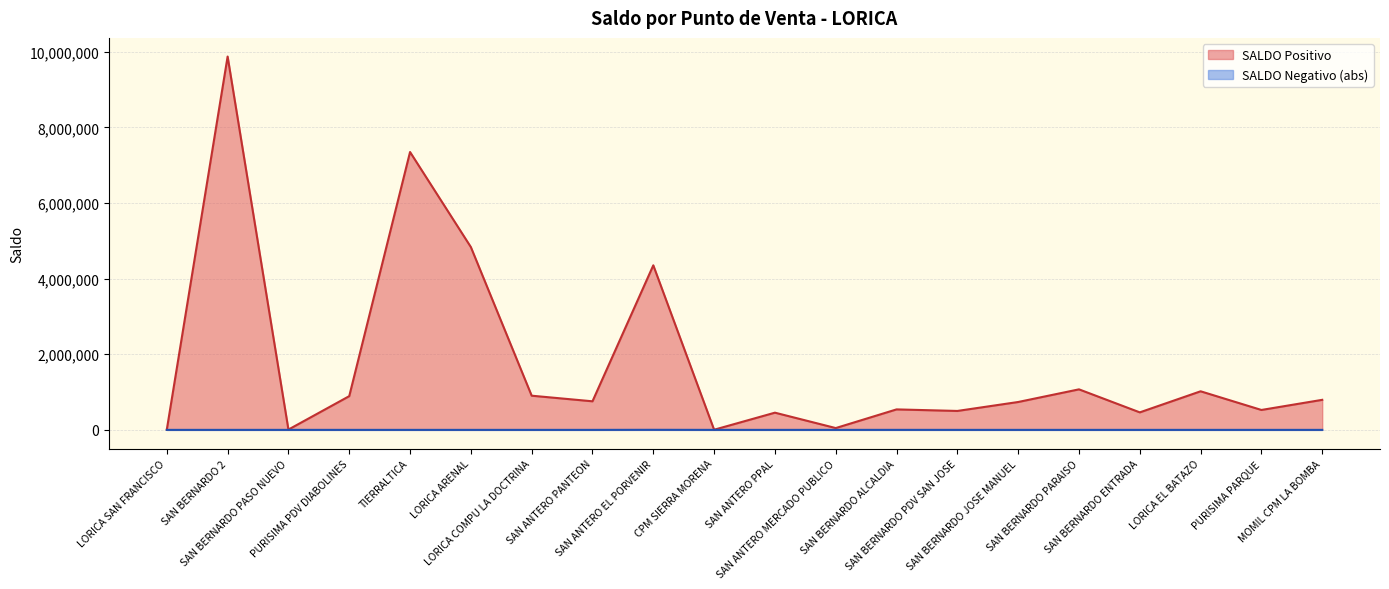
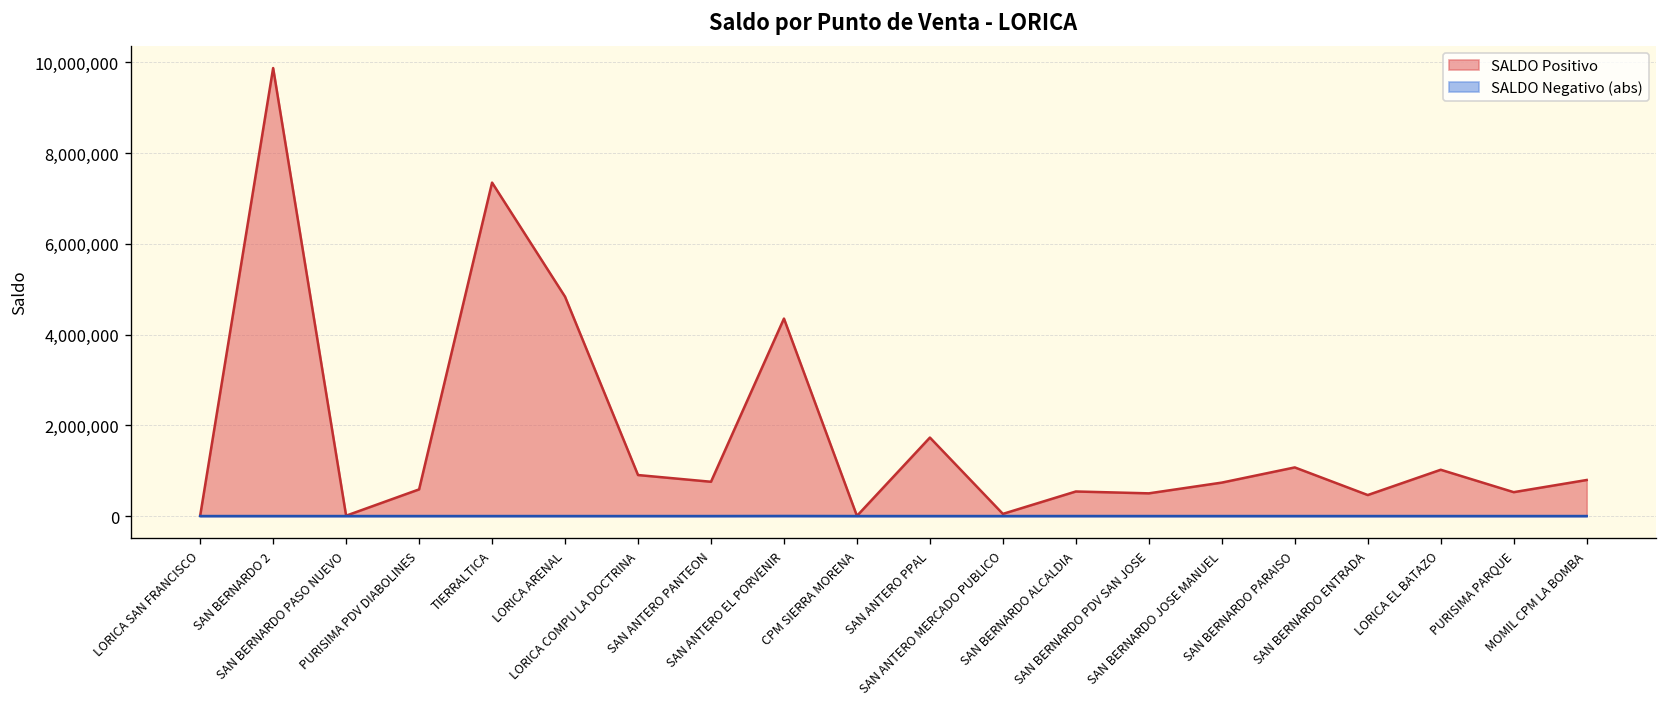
SALDO Positivo, PURISIMA PDV DIABOLINES: 900,000 -> 600,000
SALDO Positivo, SAN ANTERO PPAL: 500,000 -> 1,700,000
